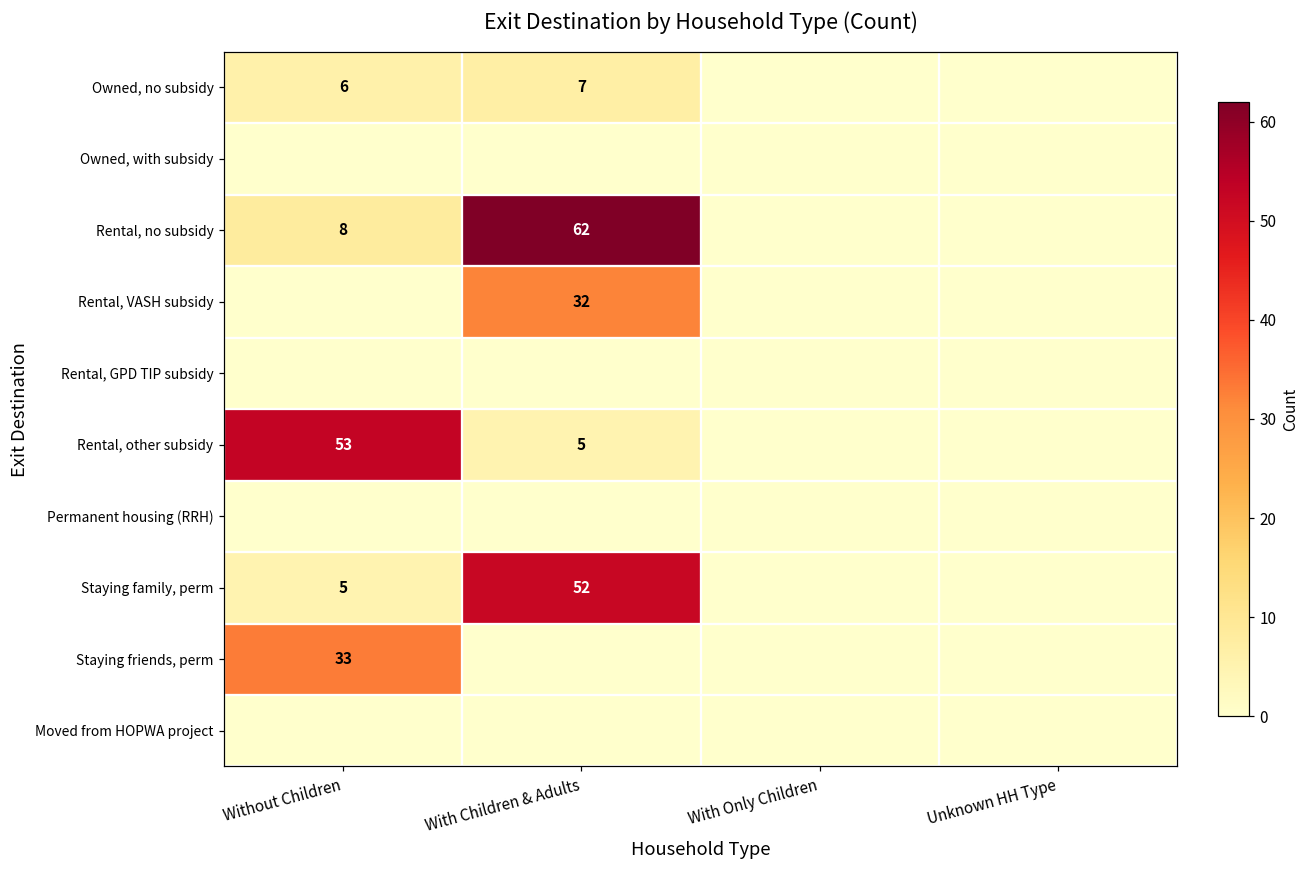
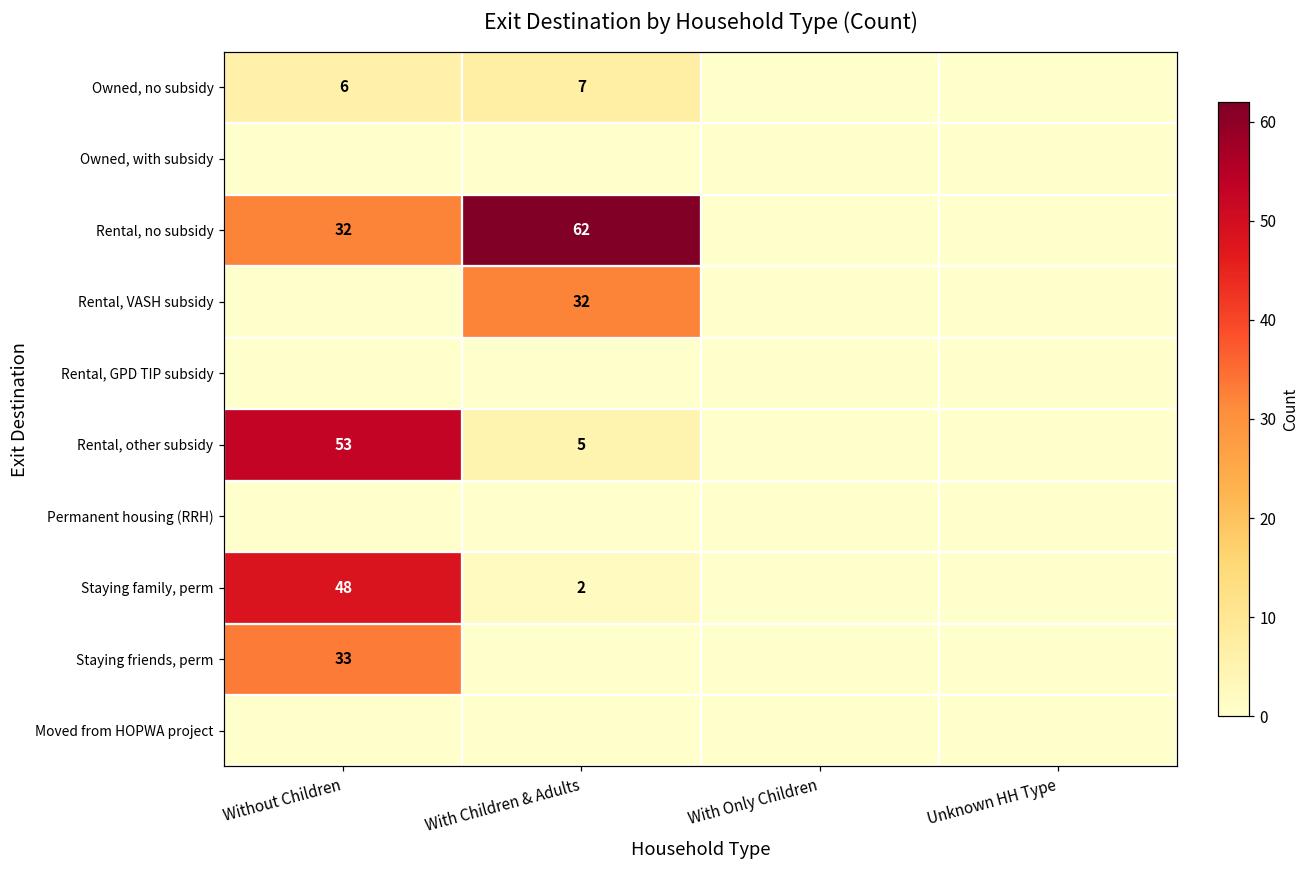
Rental, no subsidy, Without Children: 8 -> 32
Staying family, perm, Without Children: 5 -> 48
Staying family, perm, With Children & Adults: 52 -> 2
